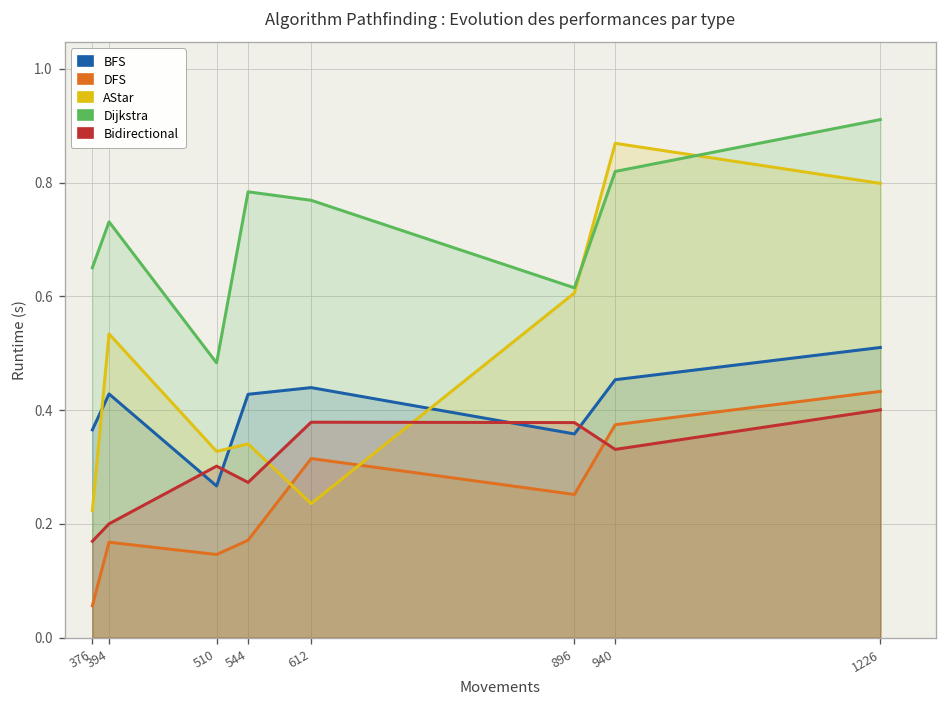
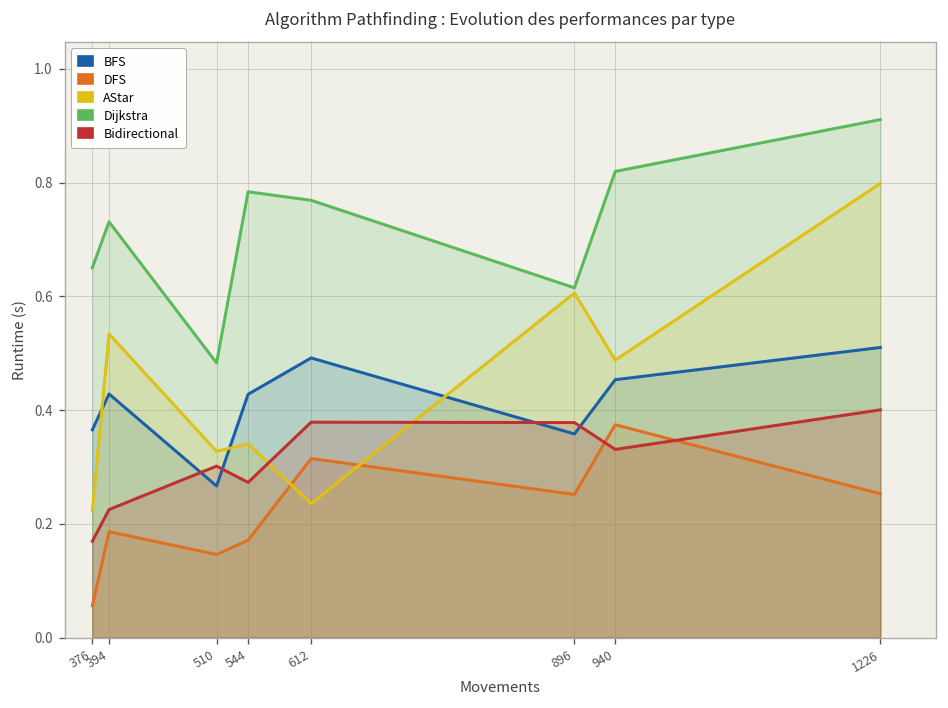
DFS, 394: 0.17 -> 0.19
Bidirectional, 394: 0.20 -> 0.23
BFS, 612: 0.44 -> 0.49
AStar, 940: 0.87 -> 0.49
DFS, 1226: 0.43 -> 0.25
